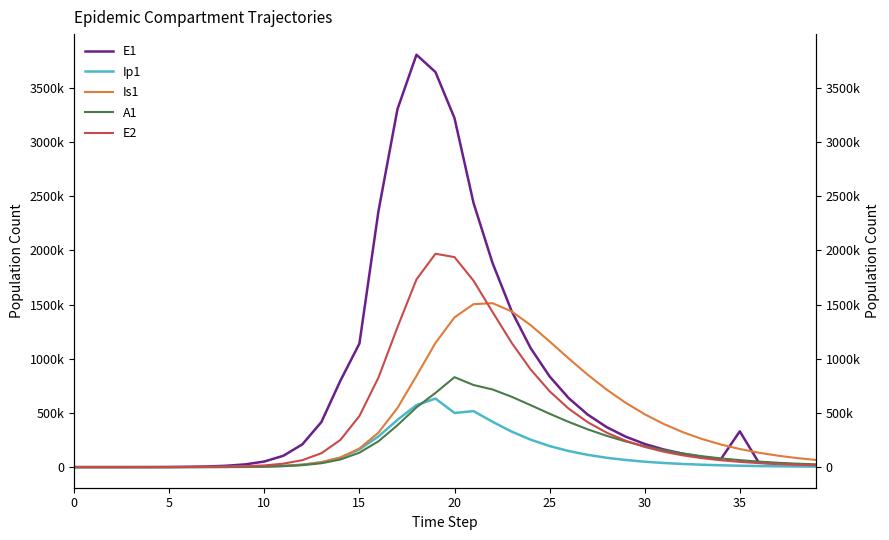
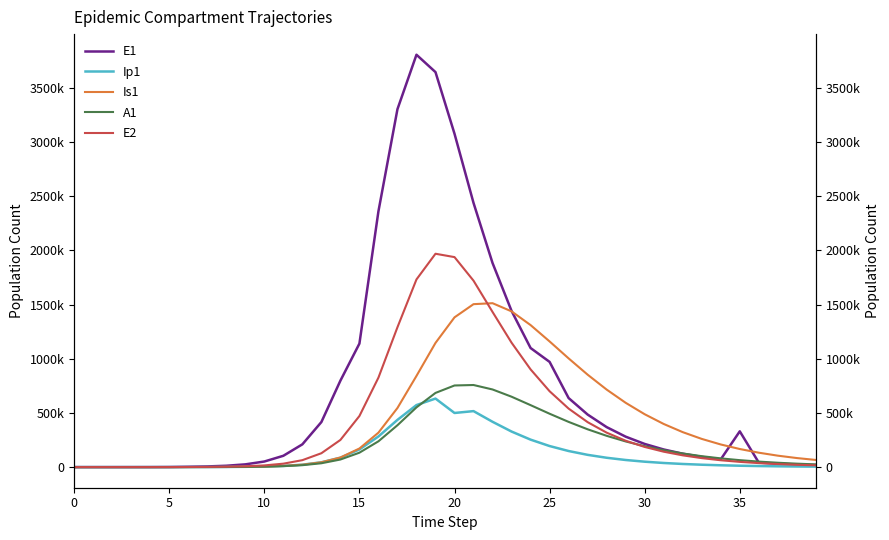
E1, 20: 3220000 -> 3080000
A1, 20: 830000 -> 750000
E1, 25: 840000 -> 970000
